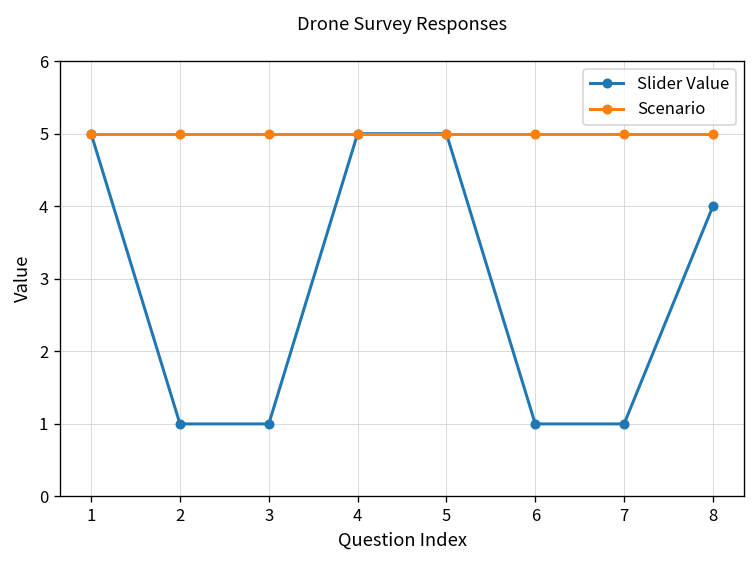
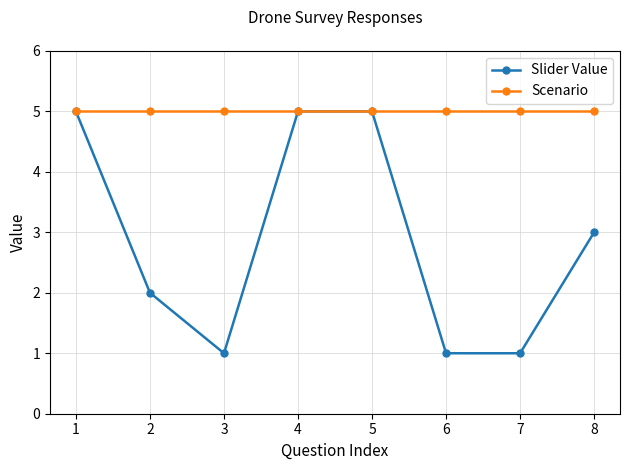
Slider Value, 2: 1 -> 2
Slider Value, 8: 4 -> 3
